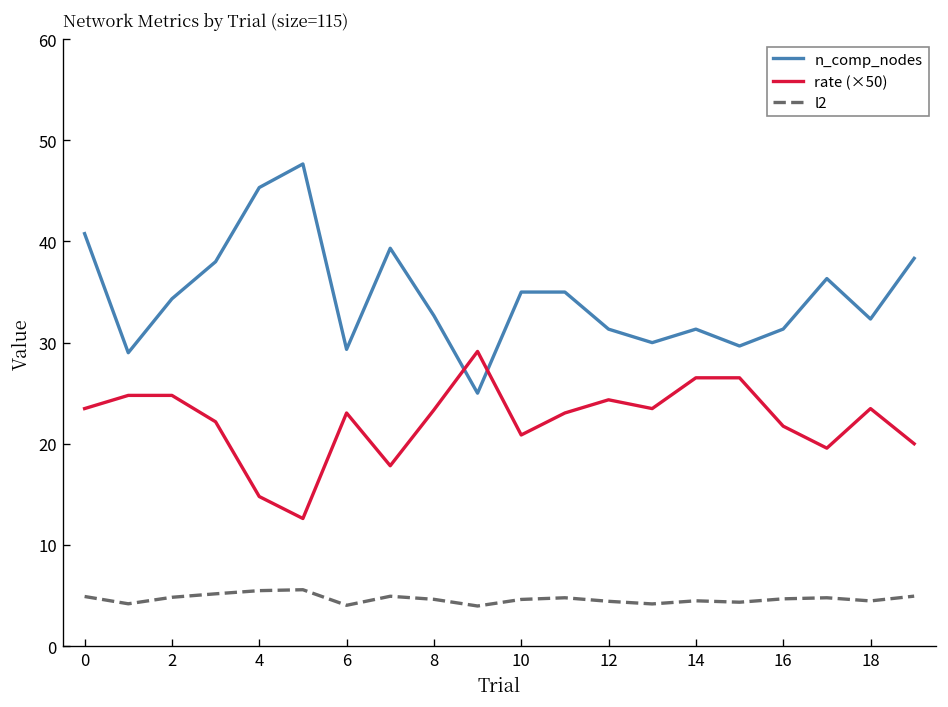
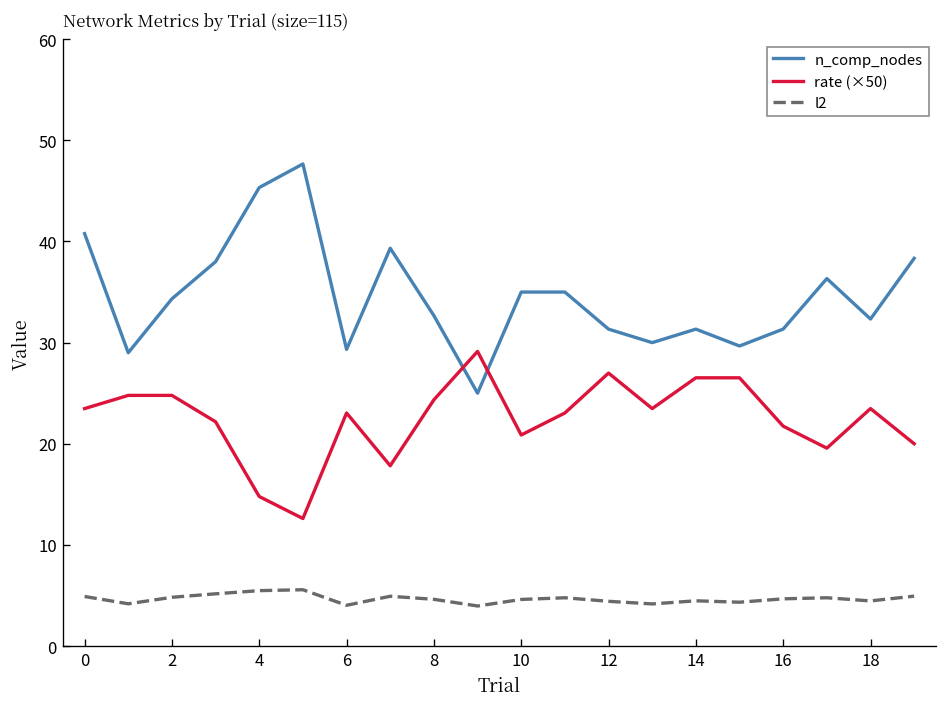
rate (×50), 8: 23 -> 24
rate (×50), 12: 24 -> 27
